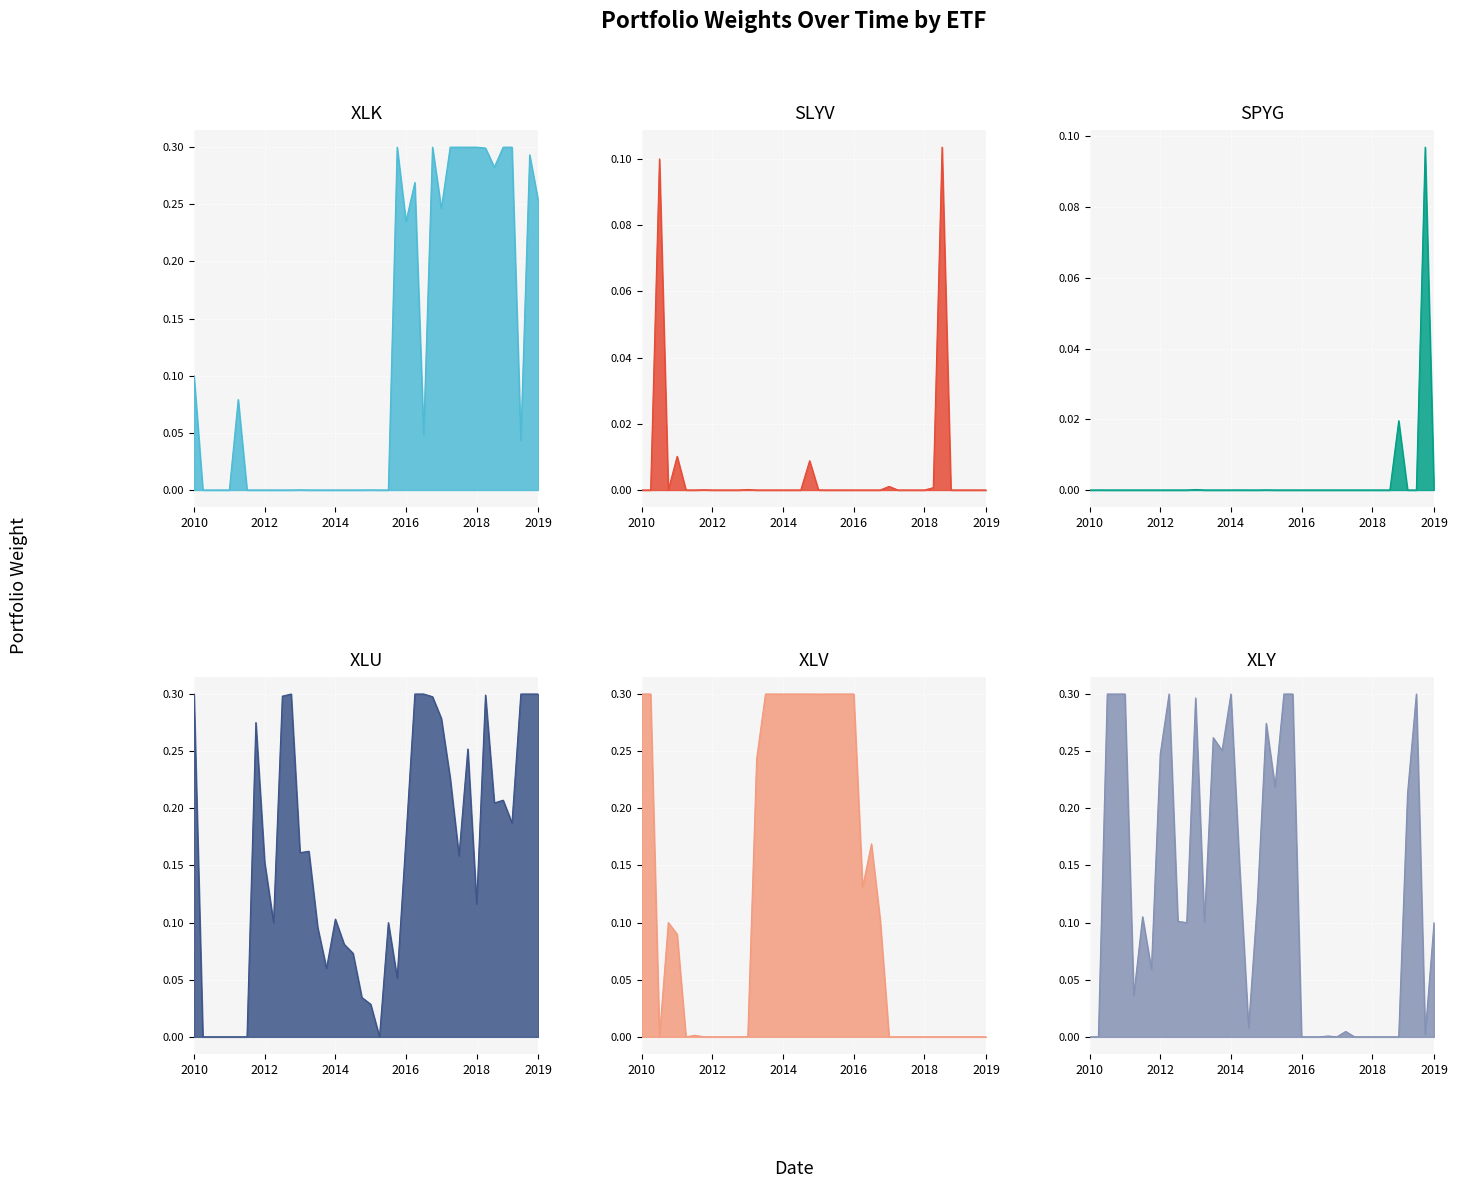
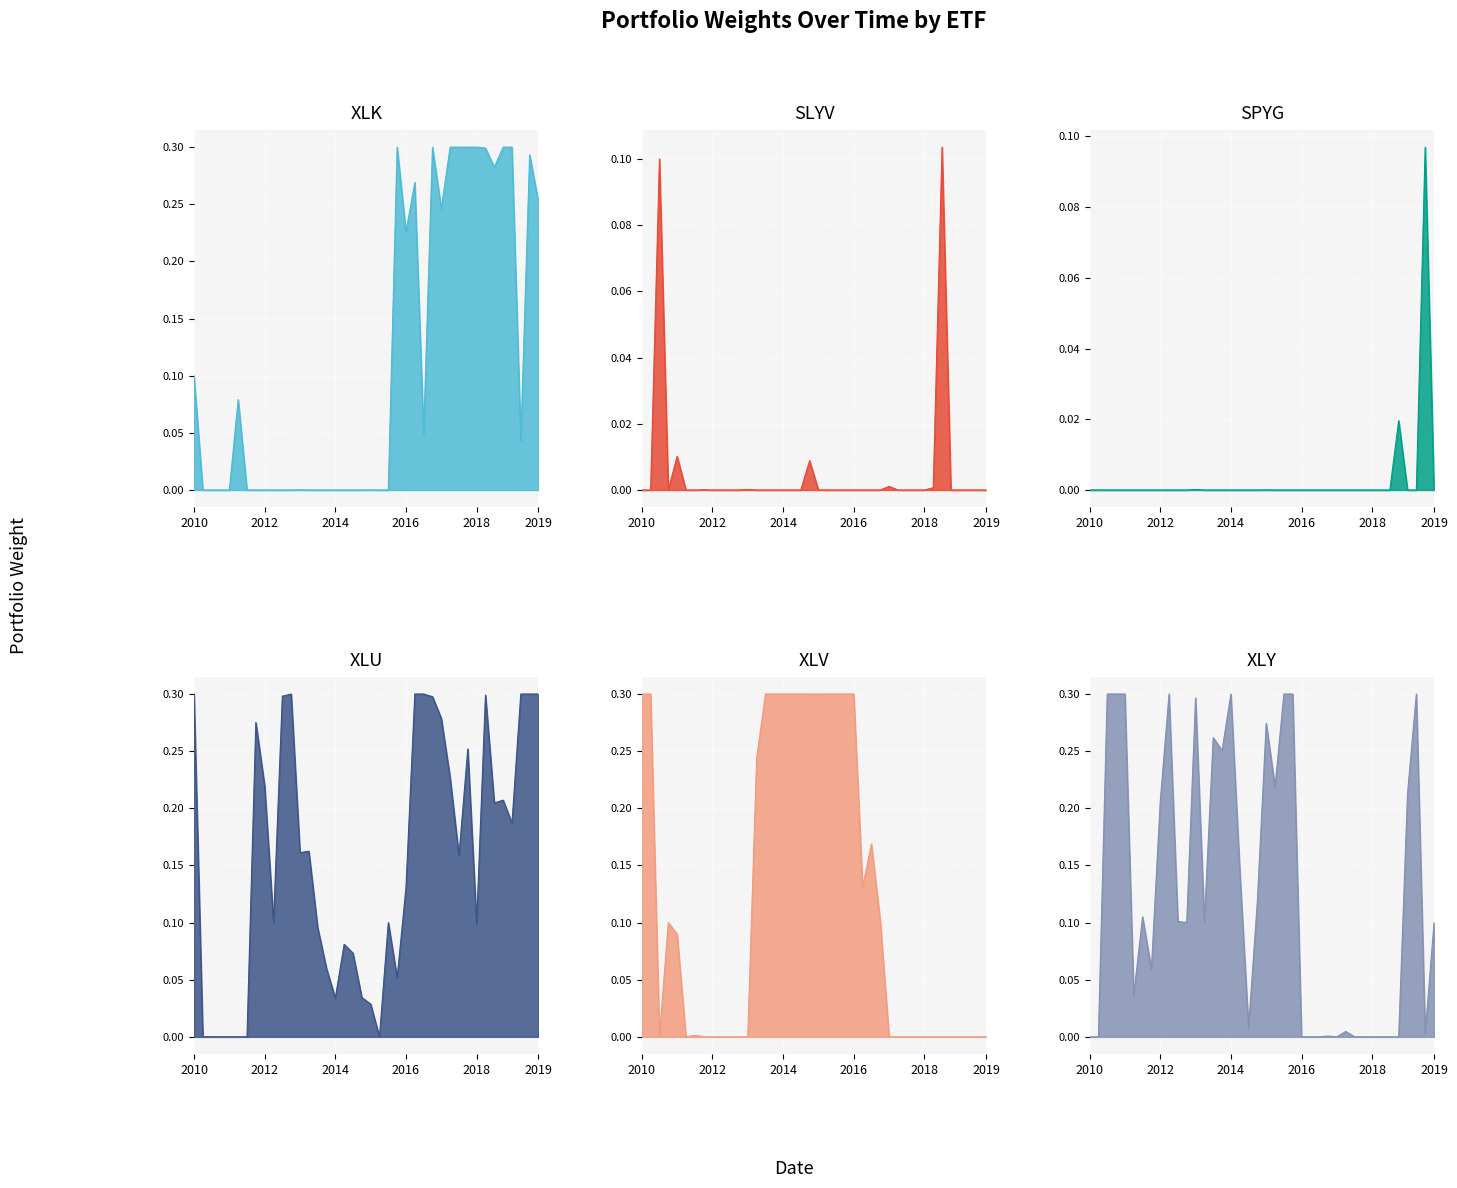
XLK, 2016: 0.235 -> 0.226
XLU, 2012: 0.152 -> 0.220
XLU, 2014: 0.103 -> 0.034
XLU, 2016: 0.174 -> 0.131
XLU, 2018: 0.116 -> 0.099
XLY, 2012: 0.248 -> 0.206
